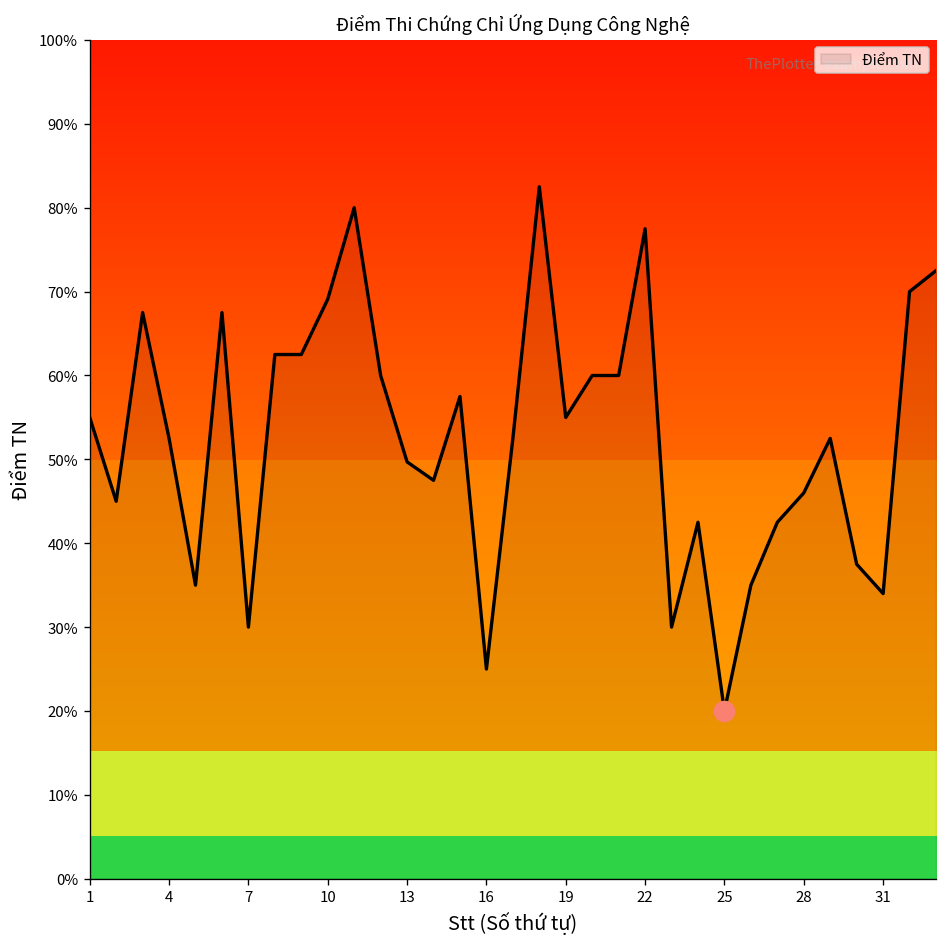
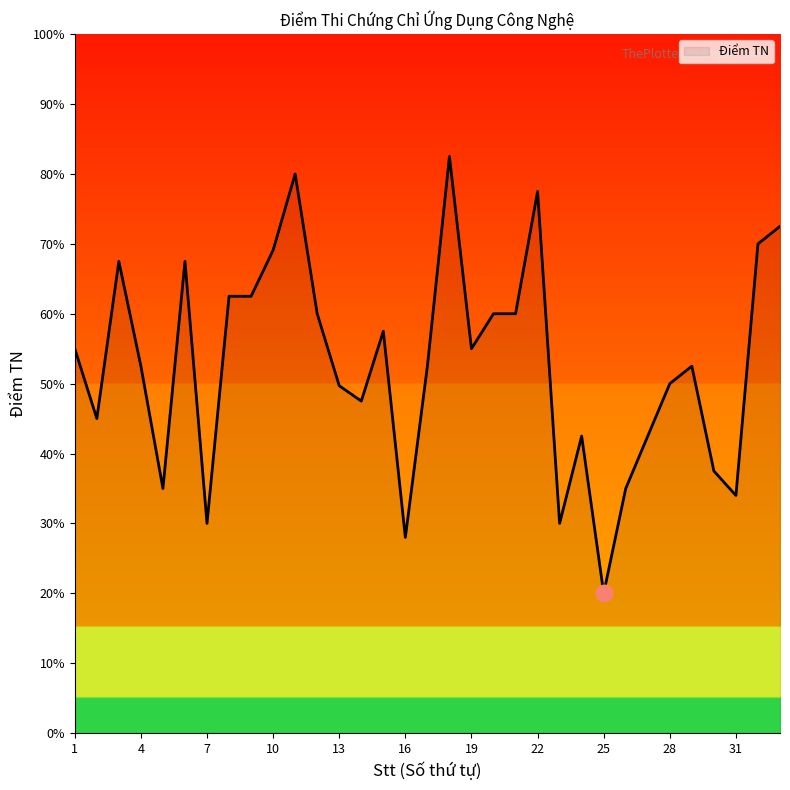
Điểm TN, 16: 25% -> 28%
Điểm TN, 28: 46% -> 50%
